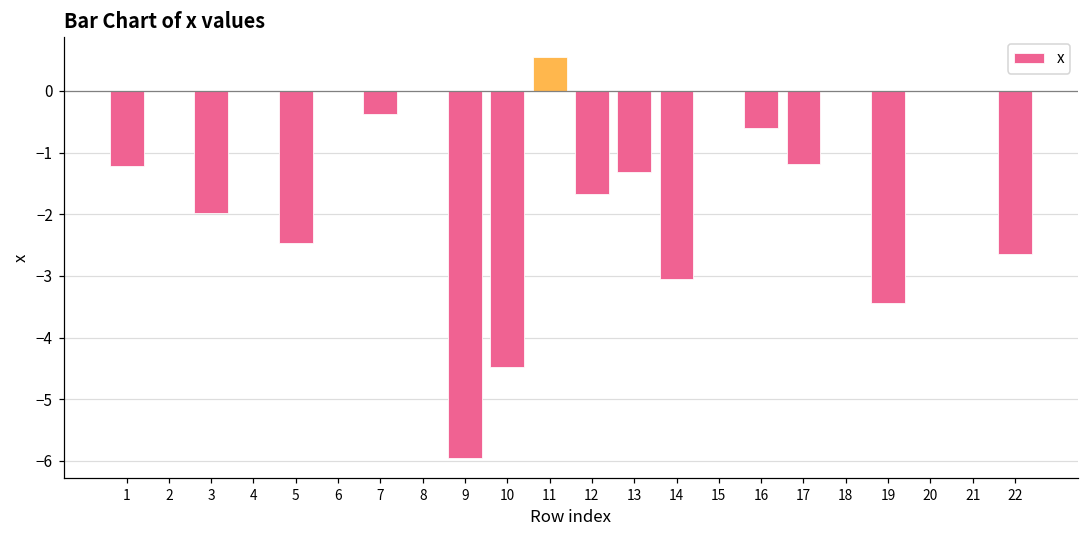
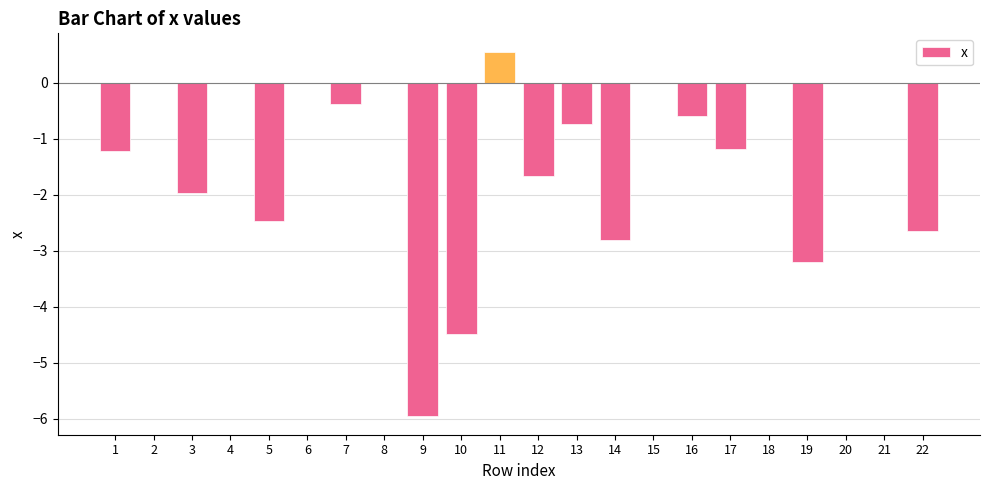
13: -1.3 -> -0.7
14: -3.1 -> -2.8
19: -3.4 -> -3.2
